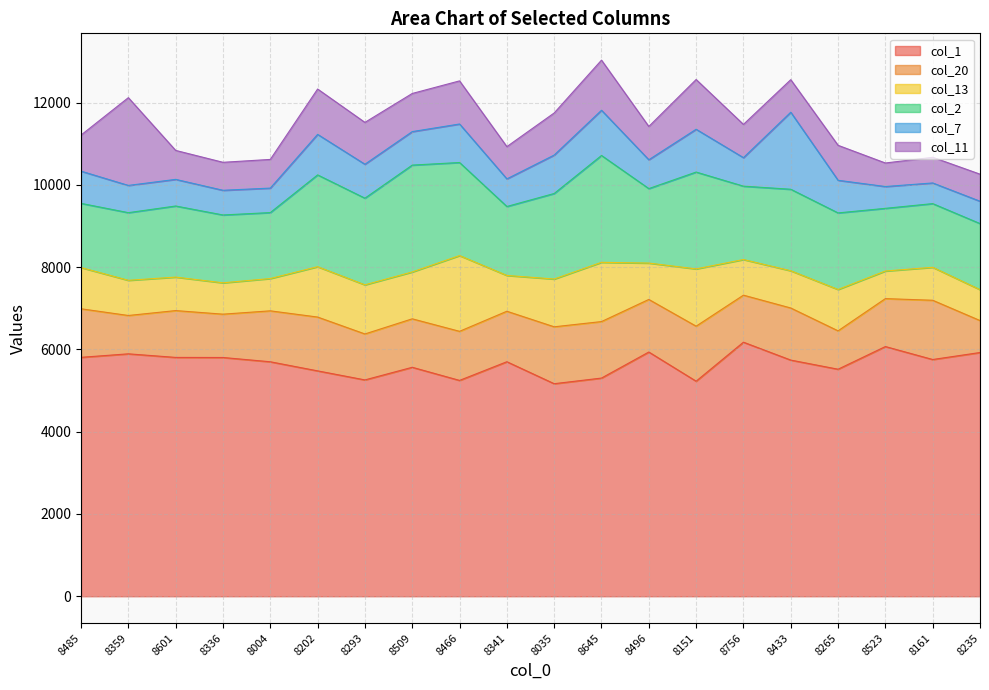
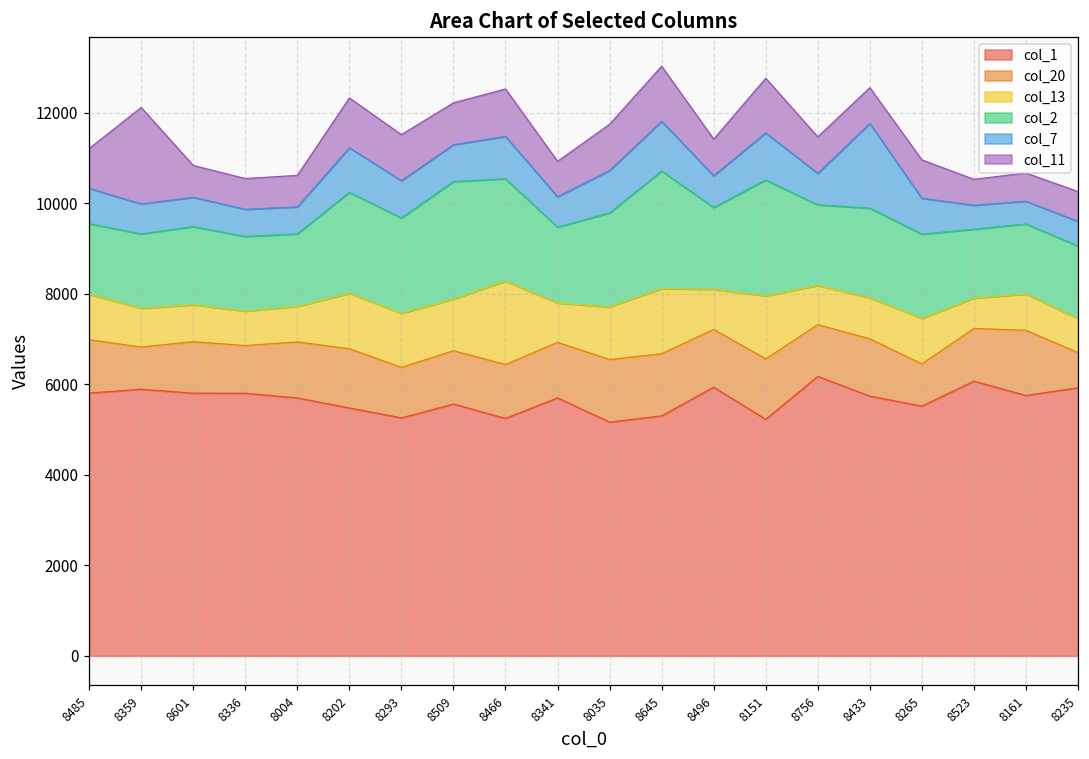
col_2, 8151: 2400 -> 2600
